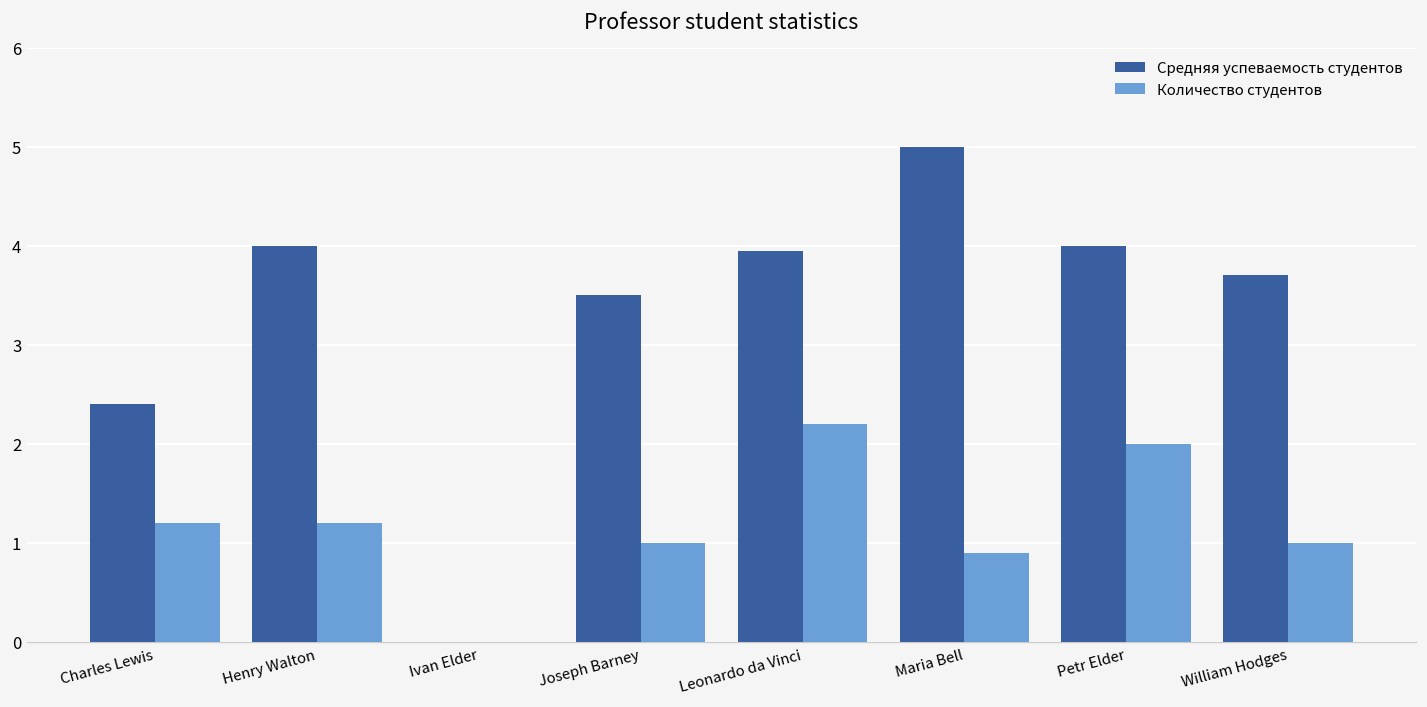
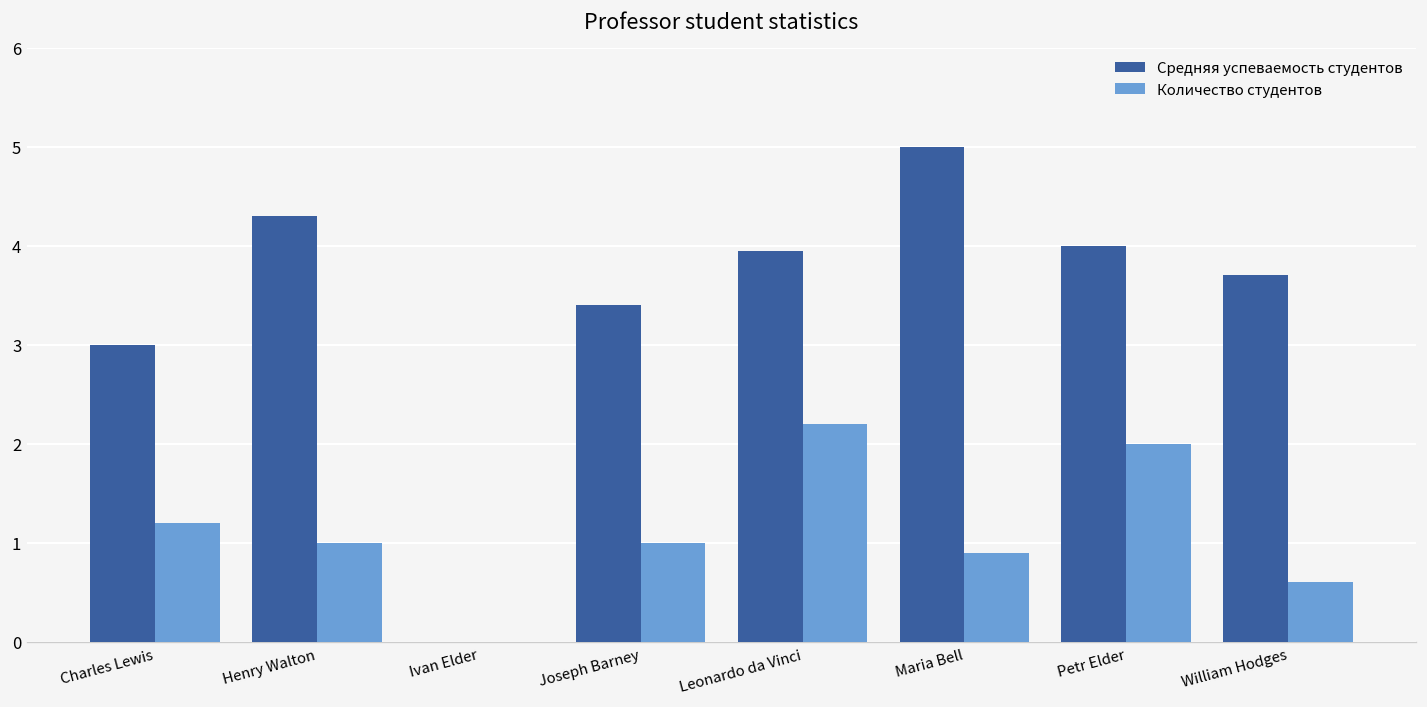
Средняя успеваемость студентов, Charles Lewis: 2.4 -> 3.0
Средняя успеваемость студентов, Henry Walton: 4.0 -> 4.3
Количество студентов, Henry Walton: 1.2 -> 1.0
Средняя успеваемость студентов, Joseph Barney: 3.5 -> 3.4
Количество студентов, William Hodges: 1.0 -> 0.6
